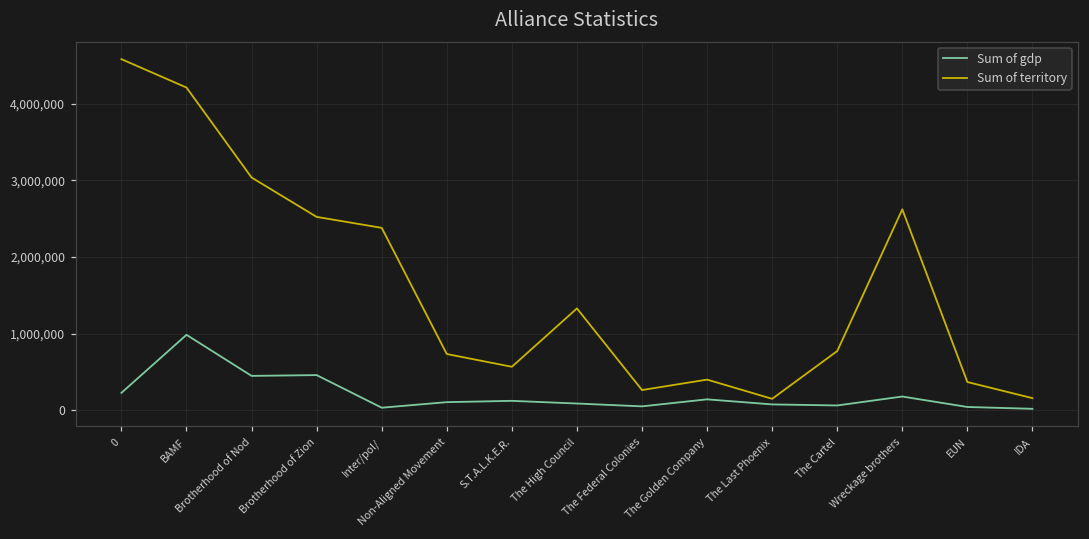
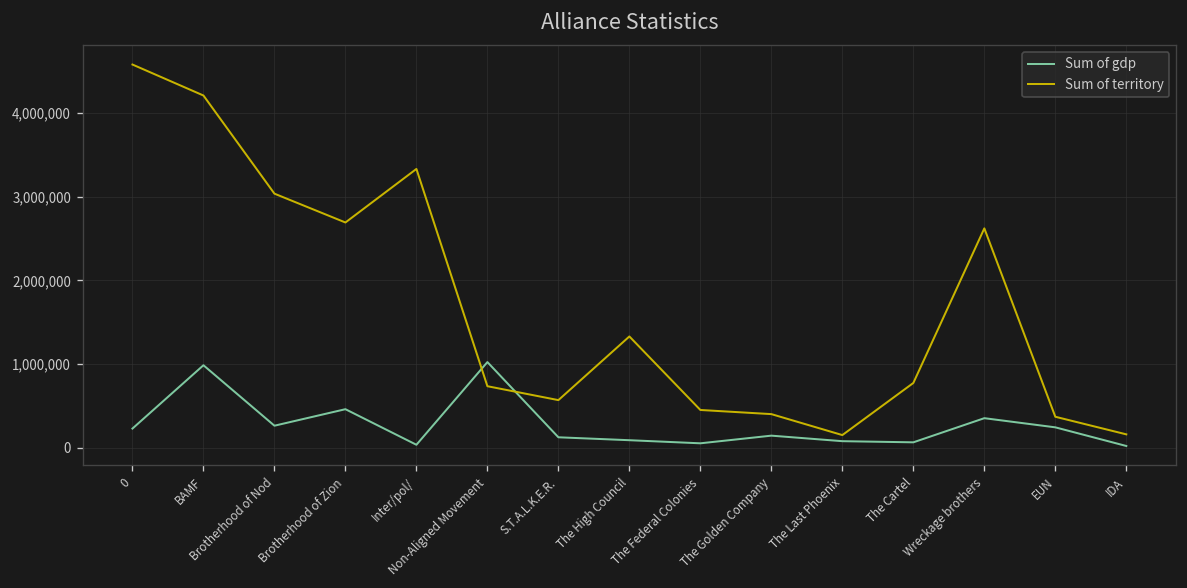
Sum of gdp, Brotherhood of Nod: 500,000 -> 300,000
Sum of territory, Brotherhood of Zion: 2,500,000 -> 2,700,000
Sum of territory, Inter/pol/: 2,400,000 -> 3,300,000
Sum of gdp, Non-Aligned Movement: 100,000 -> 1,000,000
Sum of territory, The Federal Colonies: 300,000 -> 500,000
Sum of gdp, Wreckage brothers: 200,000 -> 400,000
Sum of gdp, EUN: 0 -> 200,000
